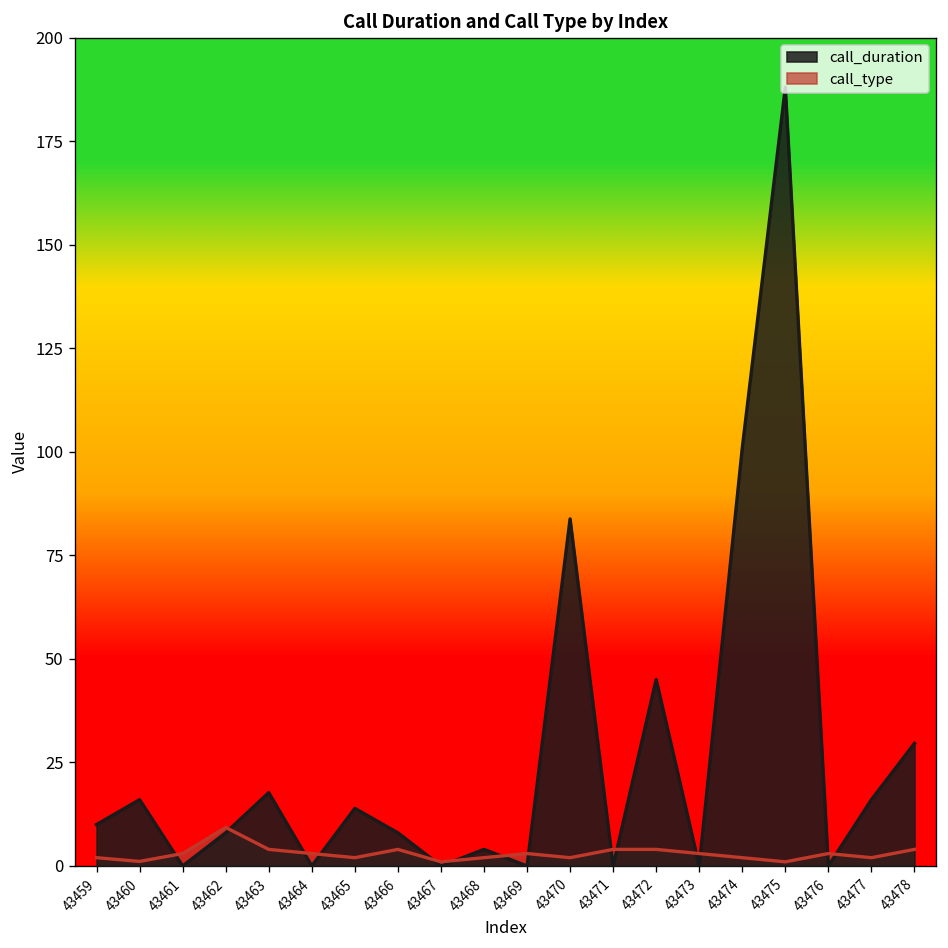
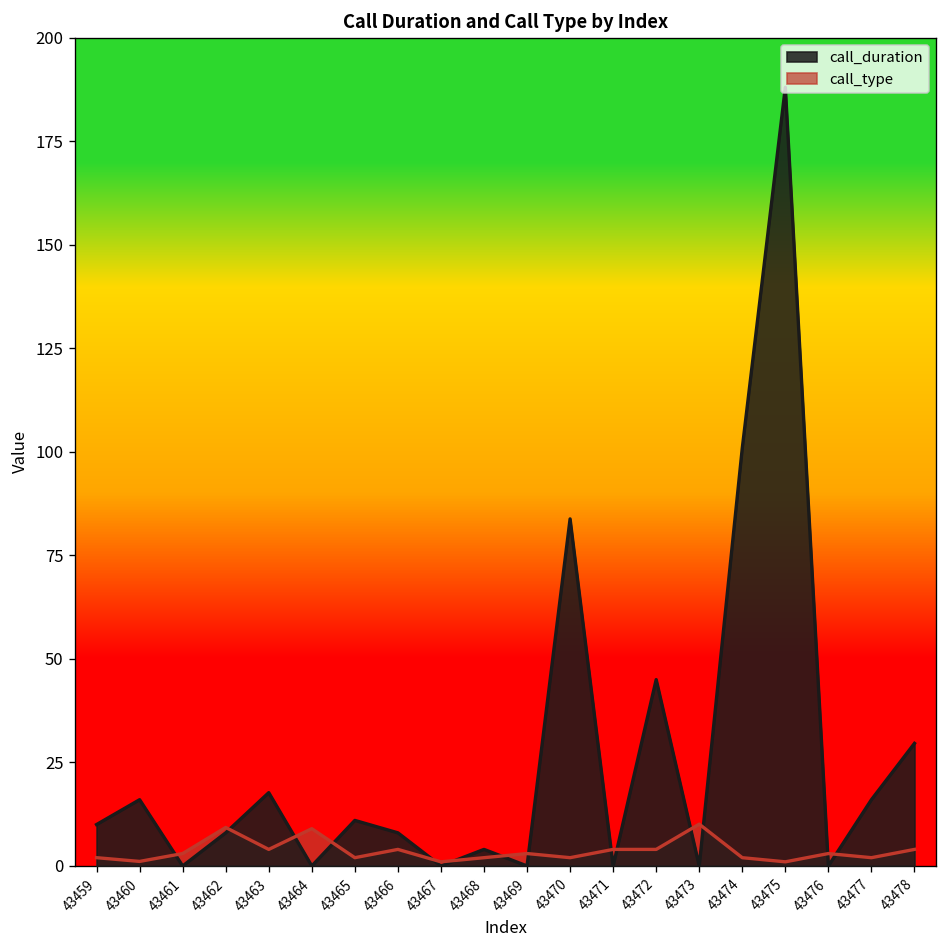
call_type, 43464: 3 -> 9
call_duration, 43465: 14 -> 11
call_type, 43473: 3 -> 10
